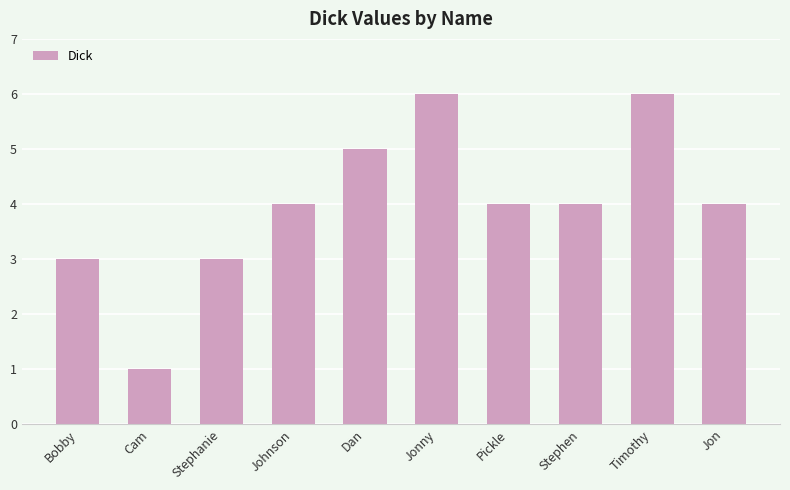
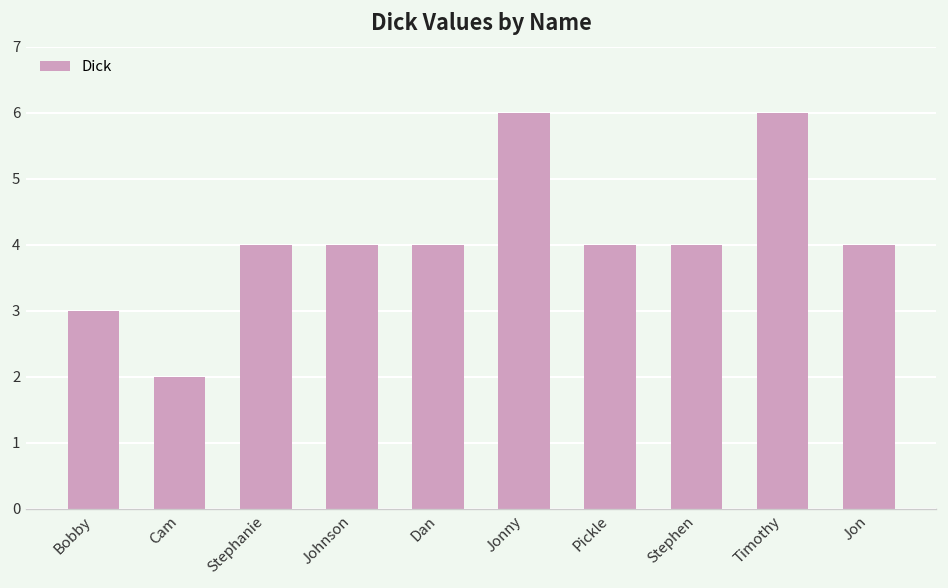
Cam: 1 -> 2
Stephanie: 3 -> 4
Dan: 5 -> 4
